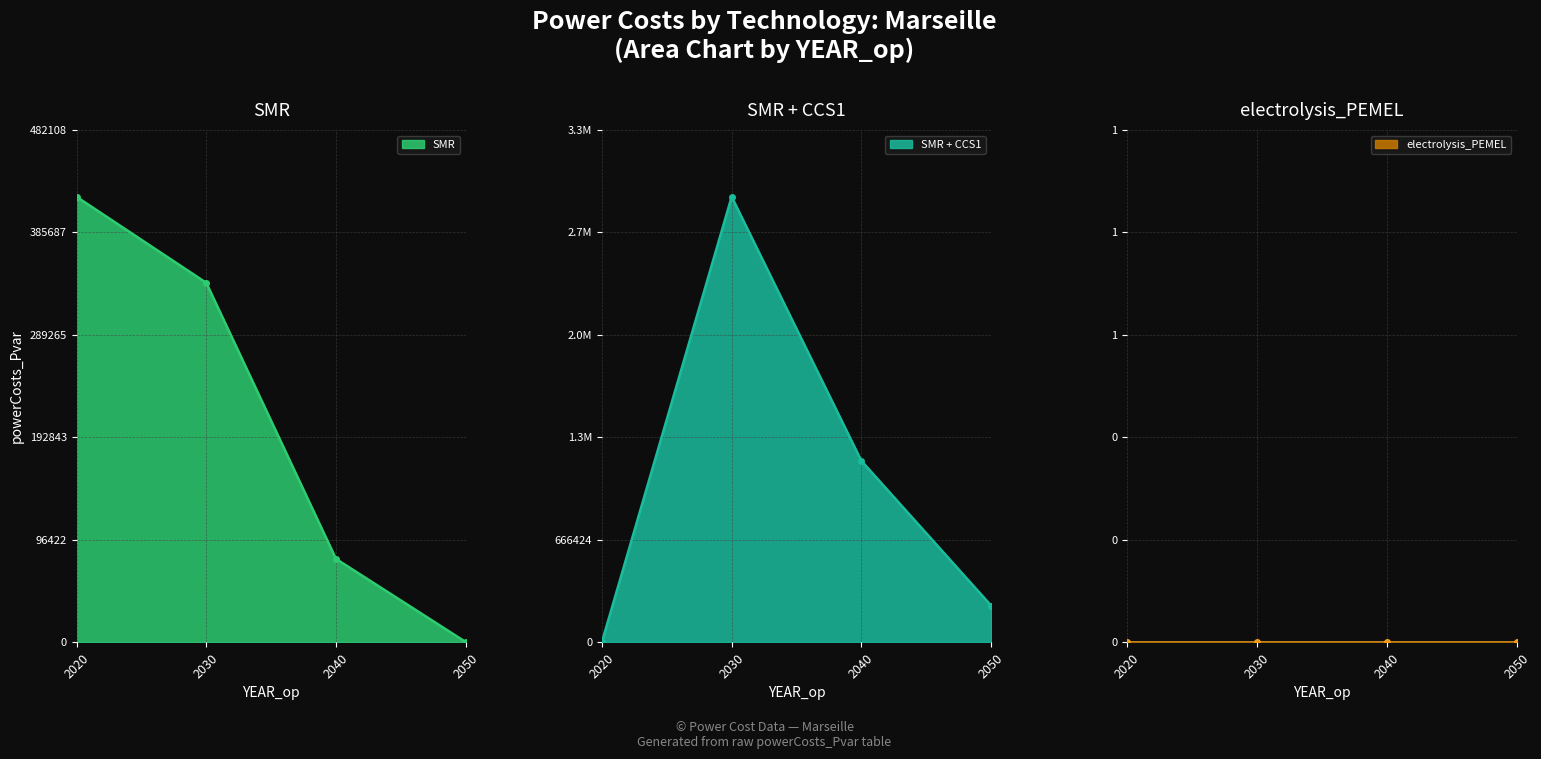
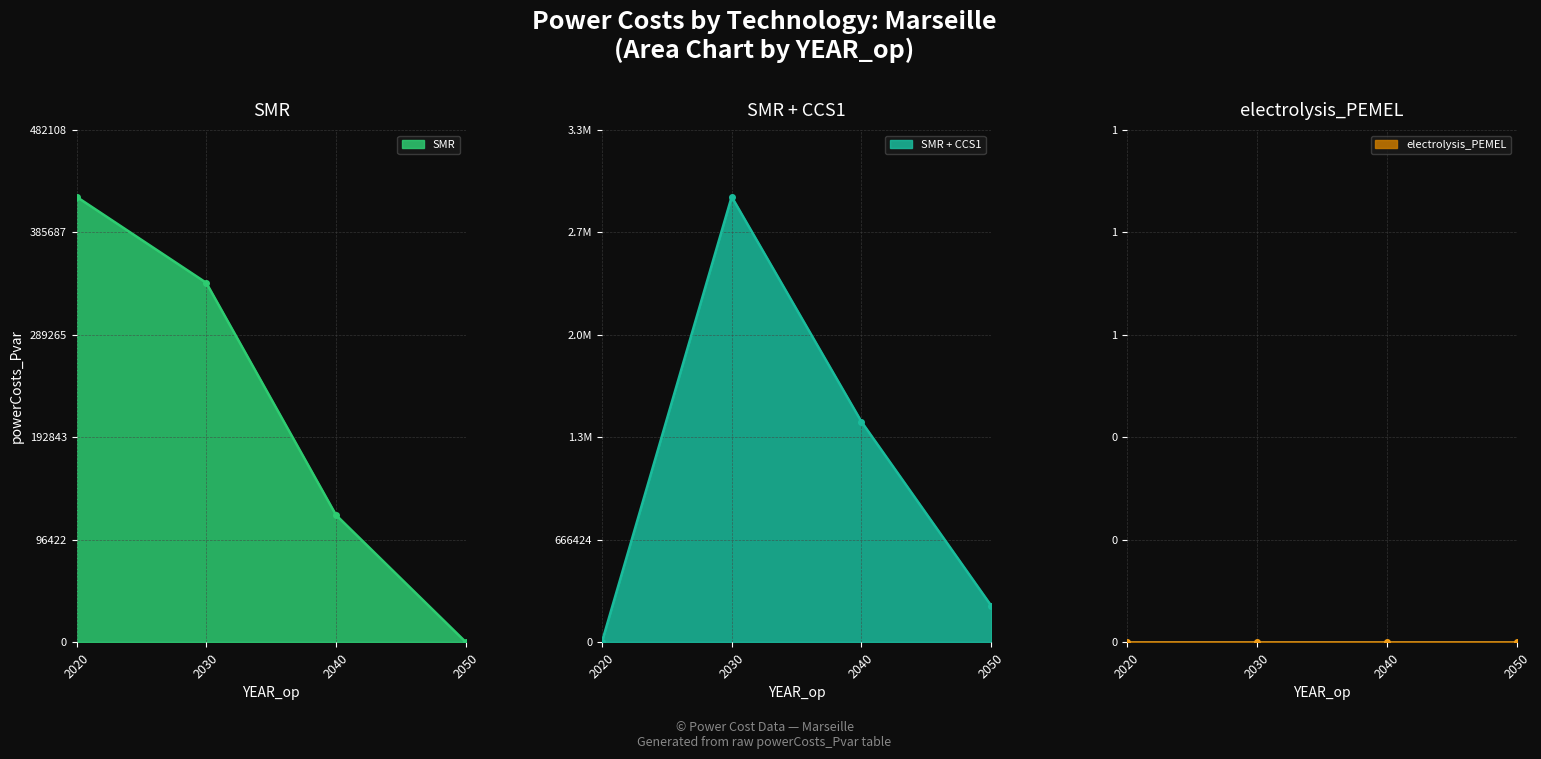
SMR, 2040: 78000 -> 120000
SMR + CCS1, 2040: 1180000 -> 1430000
